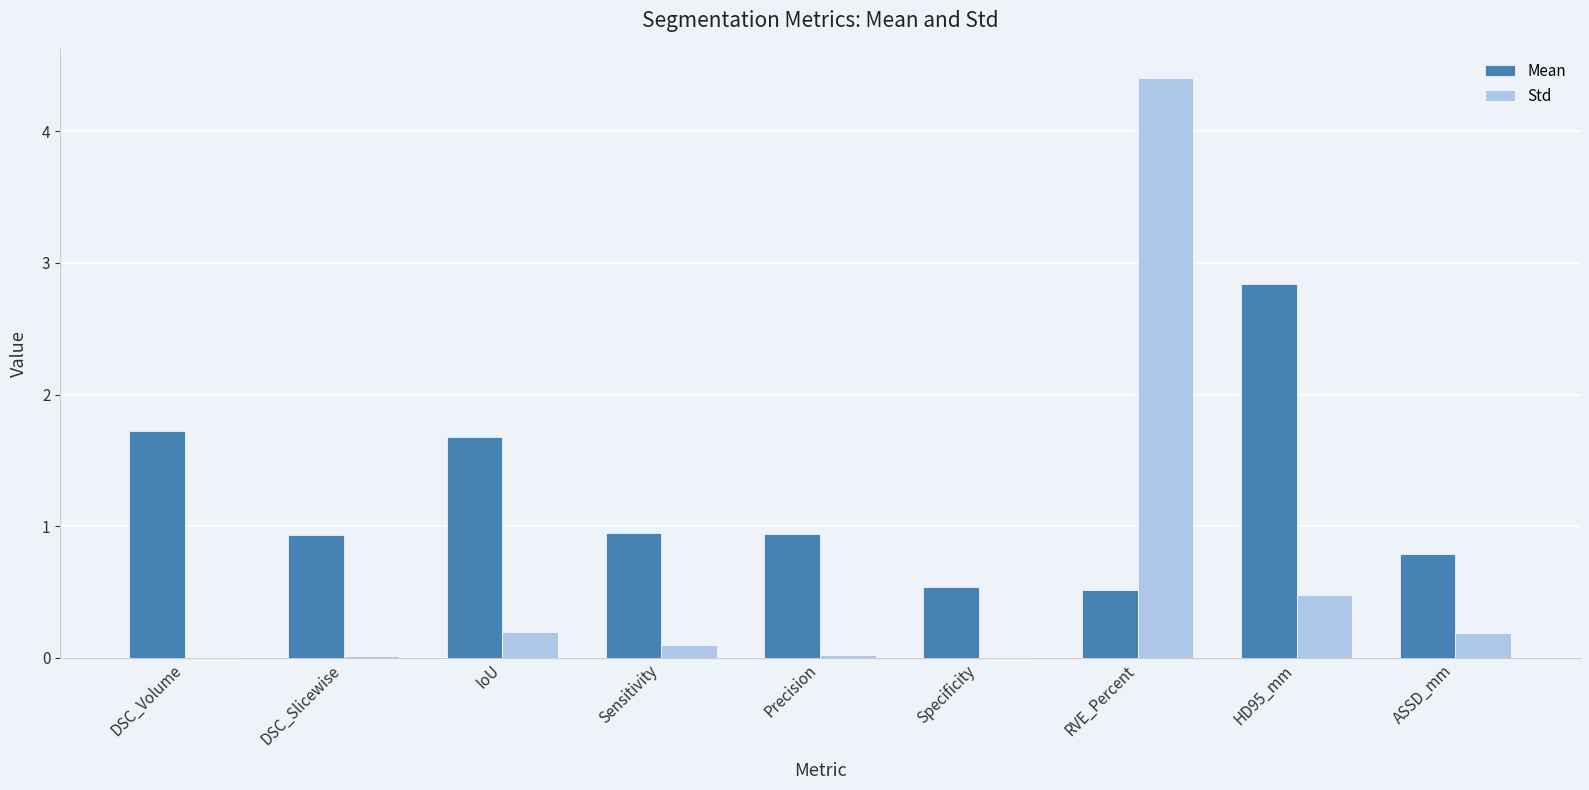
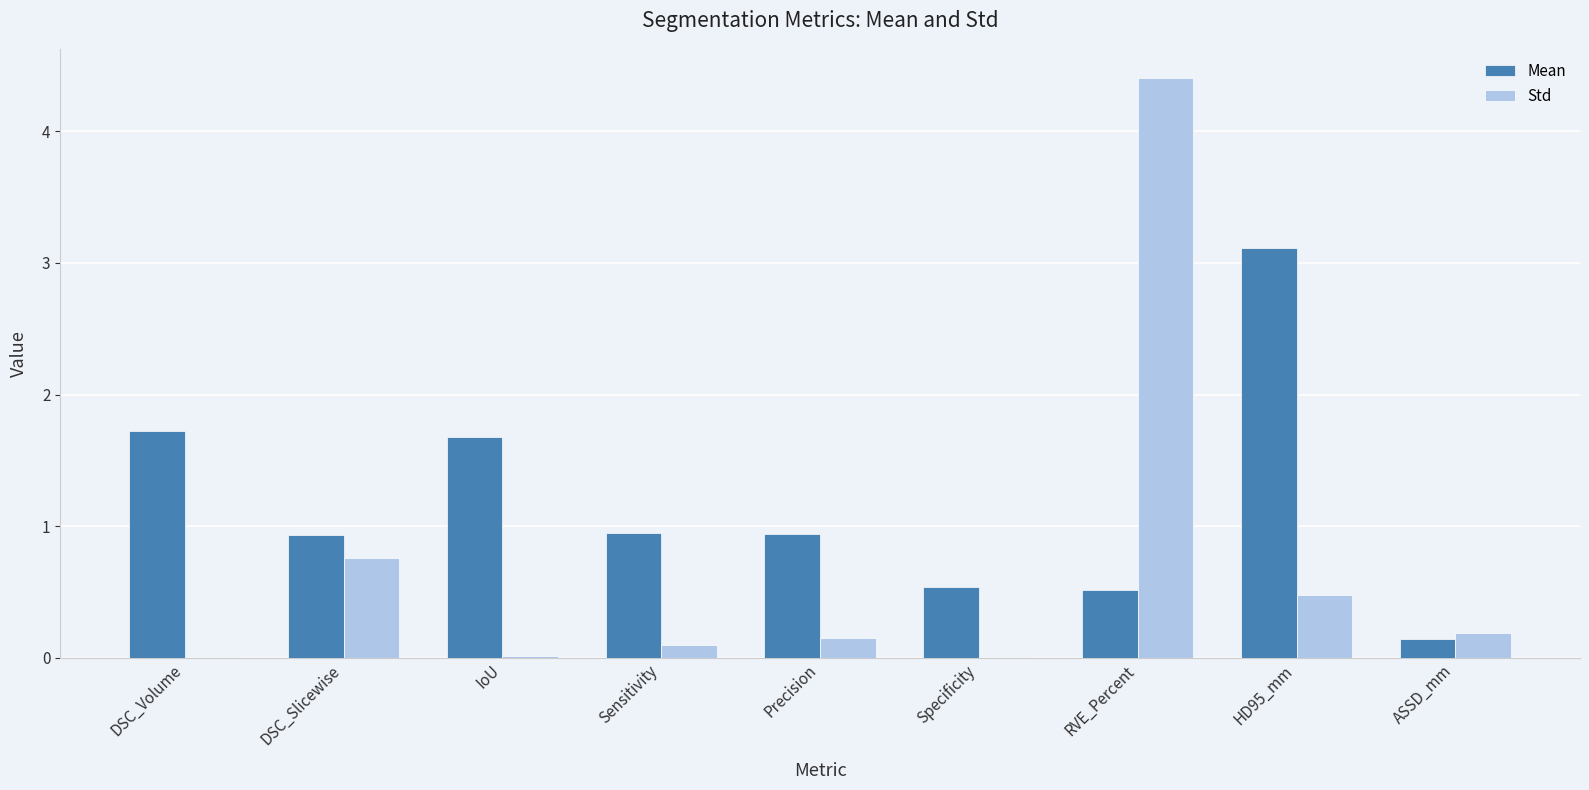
Std, DSC_Slicewise: 0.01 -> 0.76
Std, IoU: 0.20 -> 0.01
Std, Precision: 0.02 -> 0.15
Mean, HD95_mm: 2.84 -> 3.12
Mean, ASSD_mm: 0.79 -> 0.14
